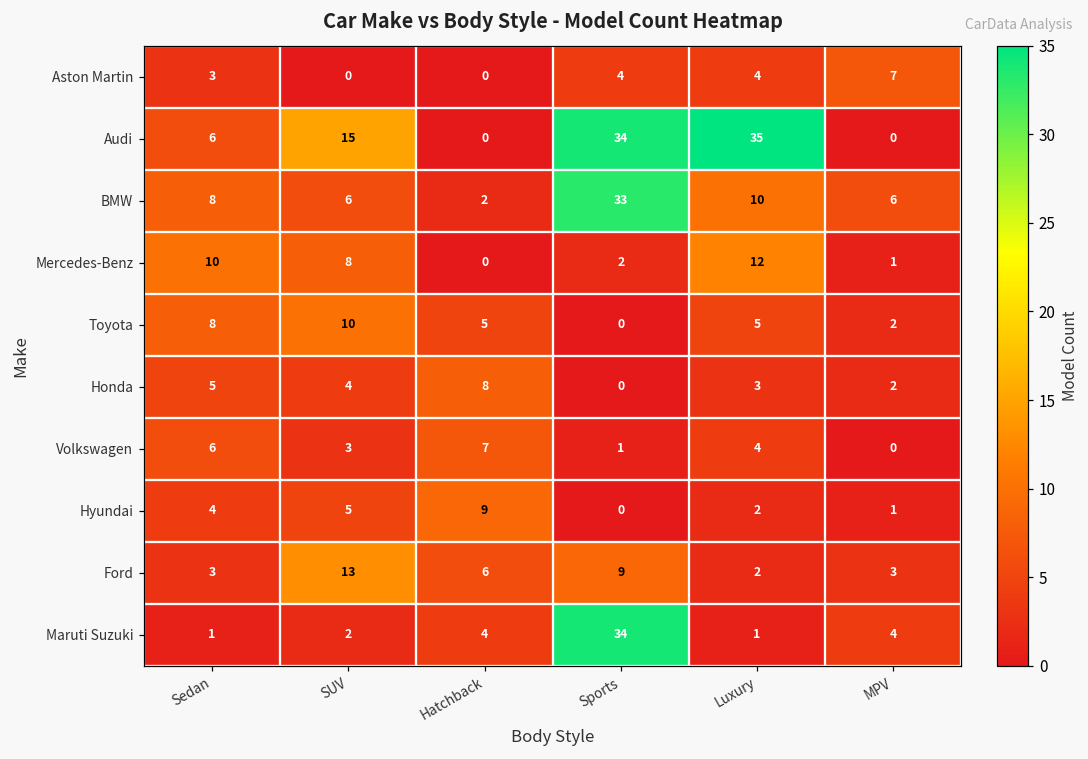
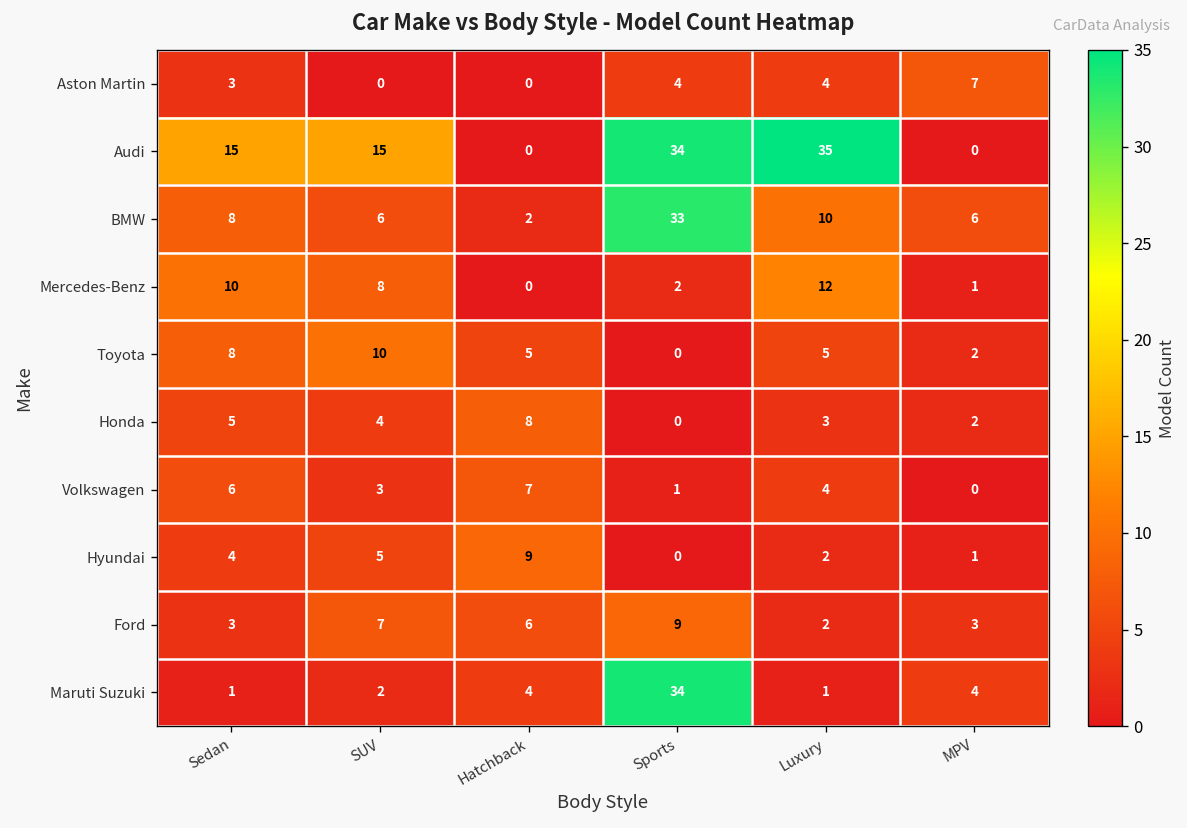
Audi, Sedan: 6 -> 15
Ford, SUV: 13 -> 7
